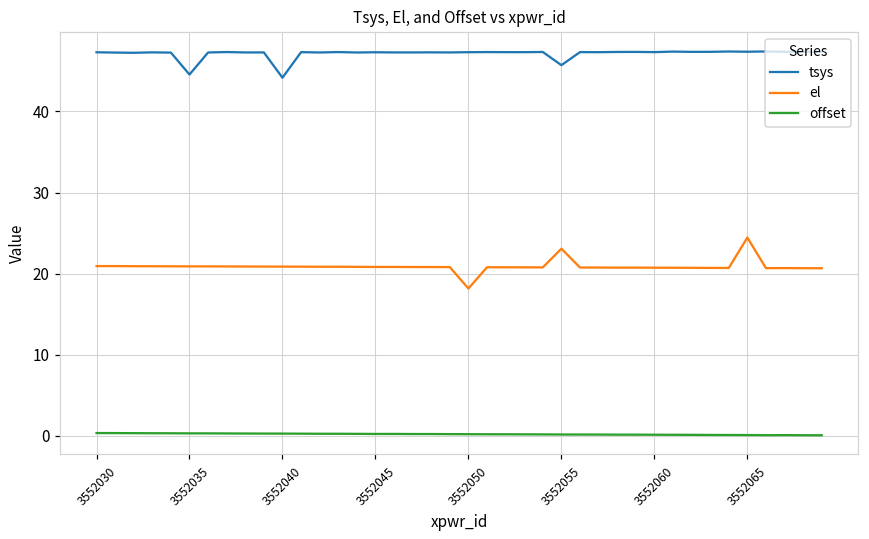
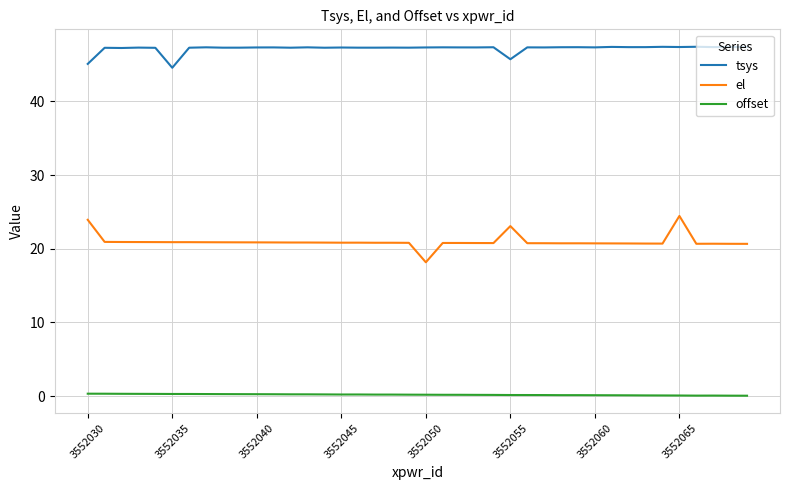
tsys, 3552030: 47 -> 45
el, 3552030: 21 -> 24
tsys, 3552040: 44 -> 47
